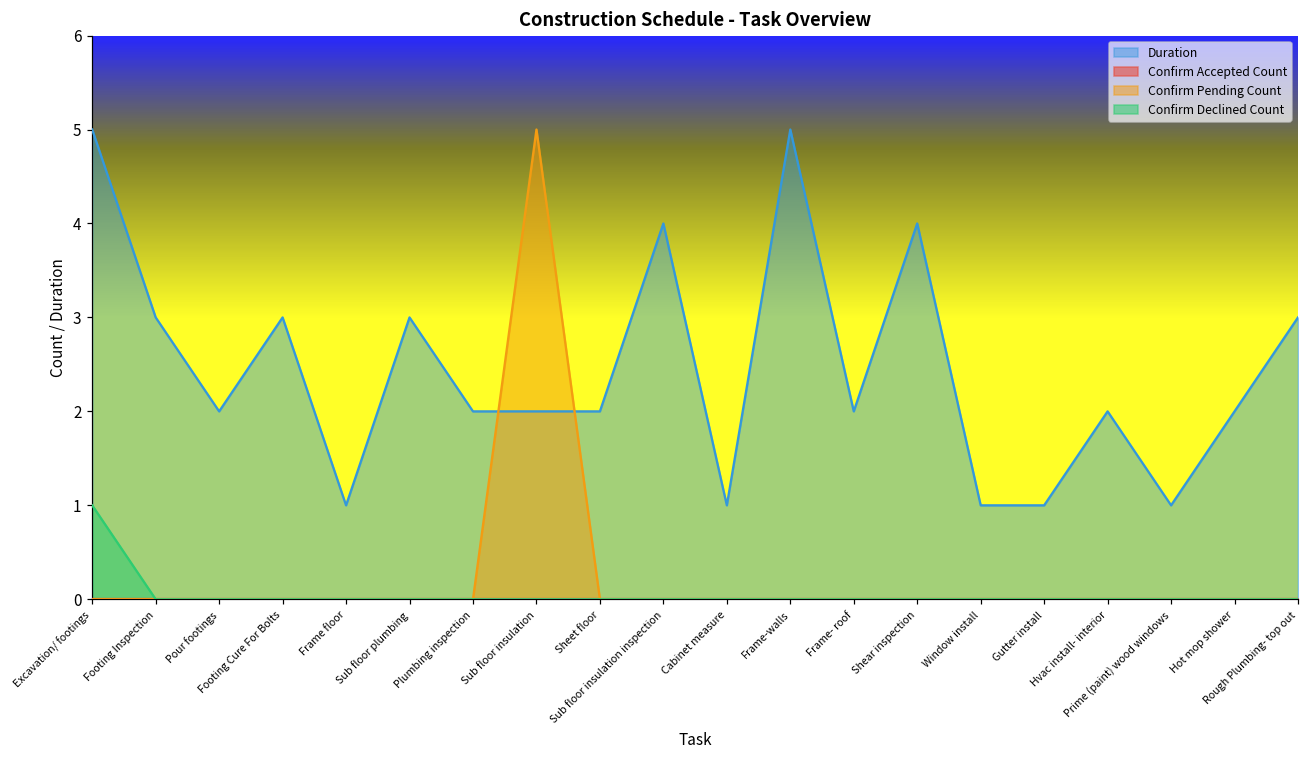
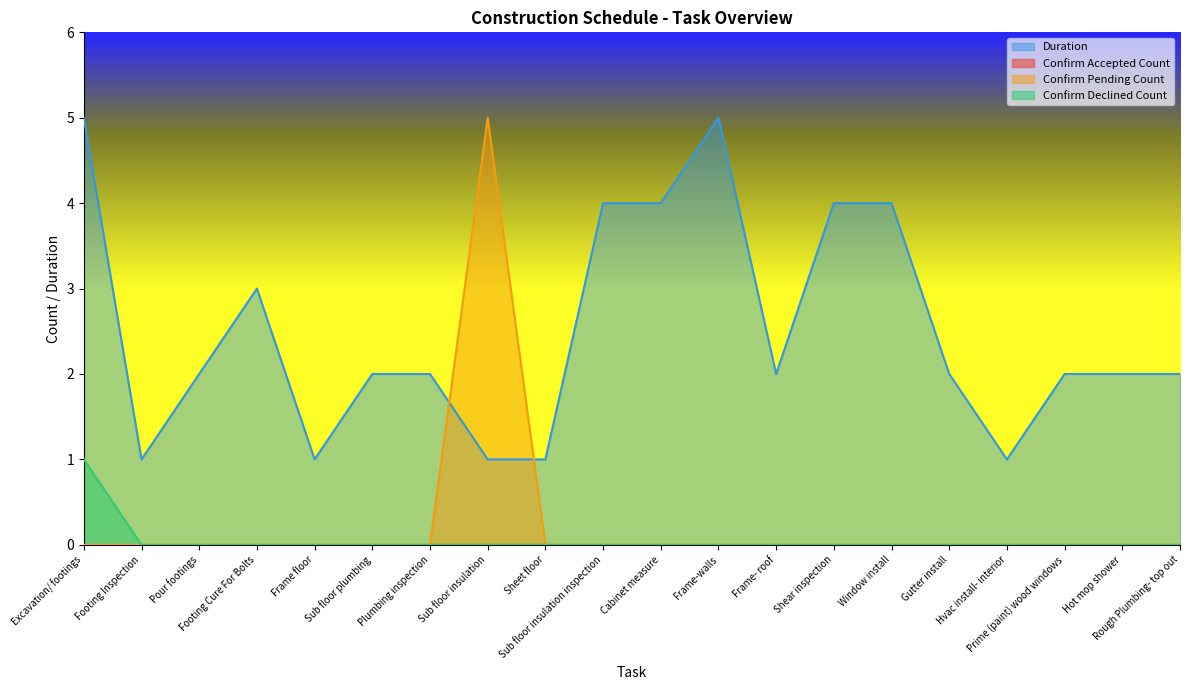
Duration, Footing Inspection: 3 -> 1
Duration, Sub floor plumbing: 3 -> 2
Duration, Sub floor insulation: 2 -> 1
Duration, Sheet floor: 2 -> 1
Duration, Cabinet measure: 1 -> 4
Duration, Window install: 1 -> 4
Duration, Gutter install: 1 -> 2
Duration, Hvac install- interior: 2 -> 1
Duration, Prime (paint) wood windows: 1 -> 2
Duration, Rough Plumbing- top out: 3 -> 2
